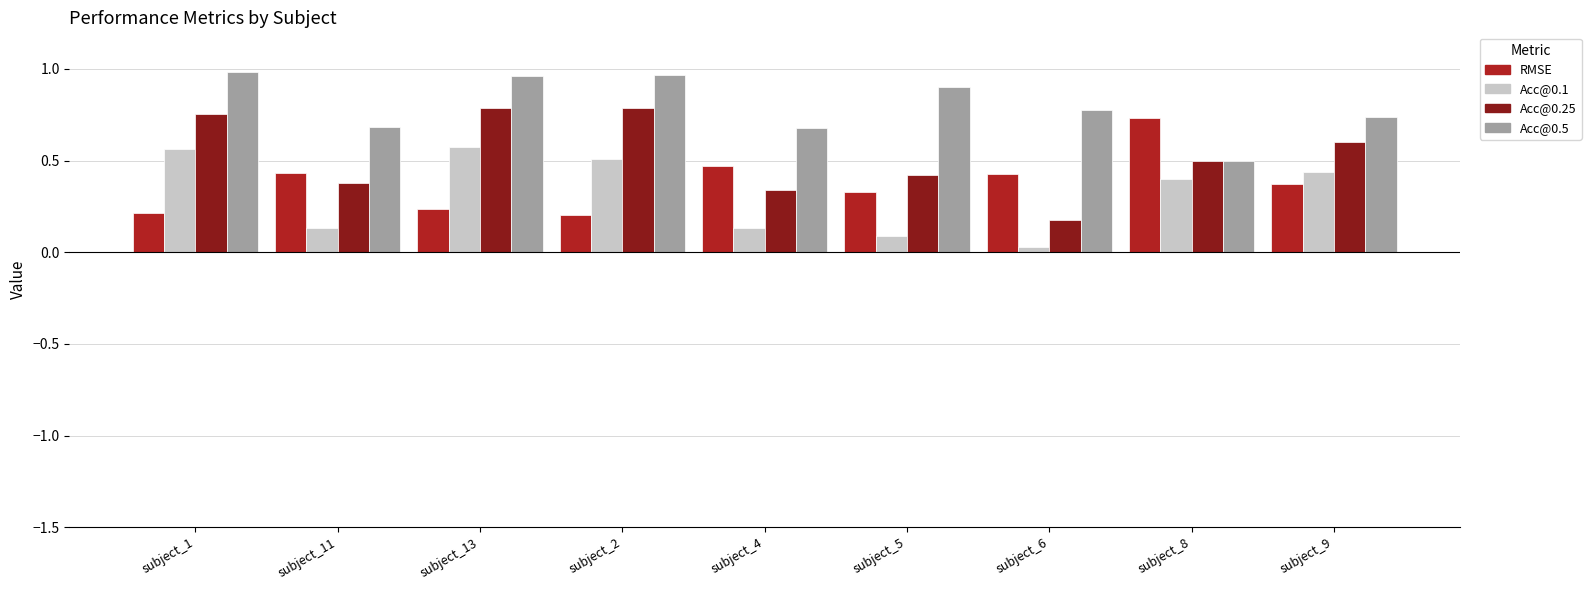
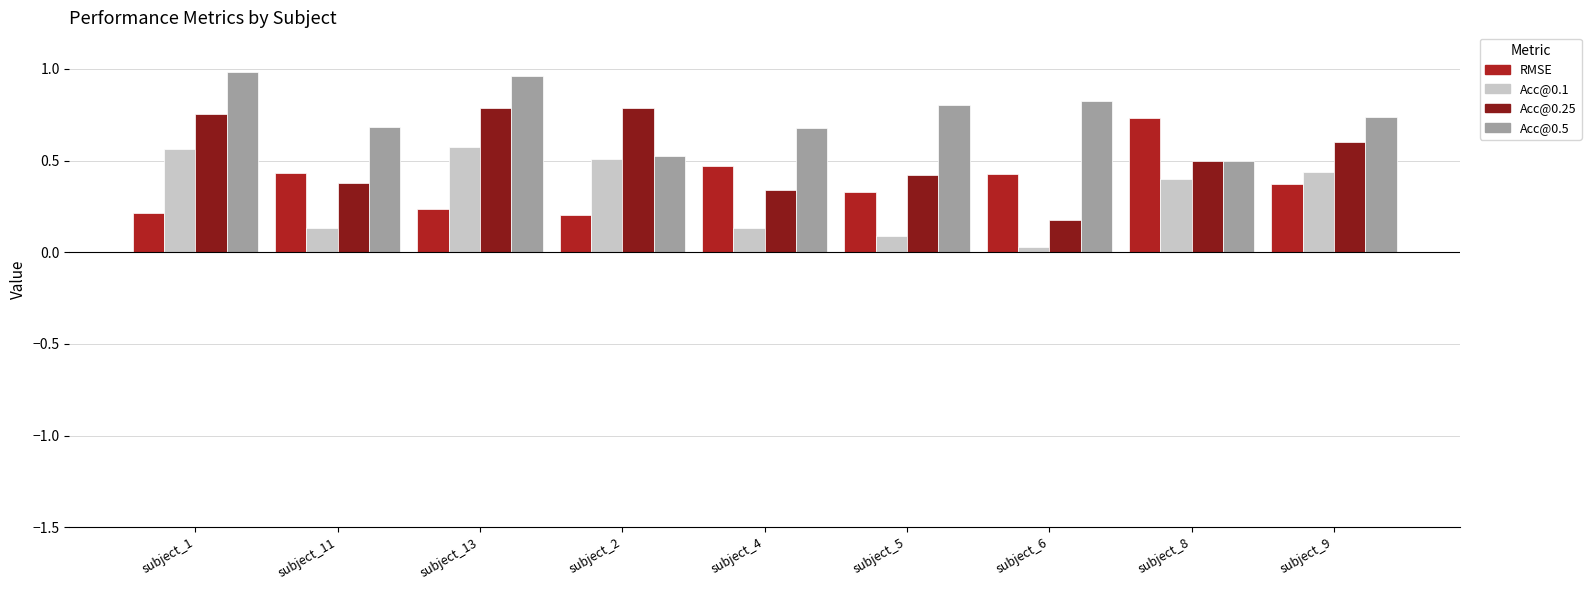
Acc@0.5, subject_2: 0.96 -> 0.52
Acc@0.5, subject_5: 0.90 -> 0.80
Acc@0.5, subject_6: 0.78 -> 0.82
